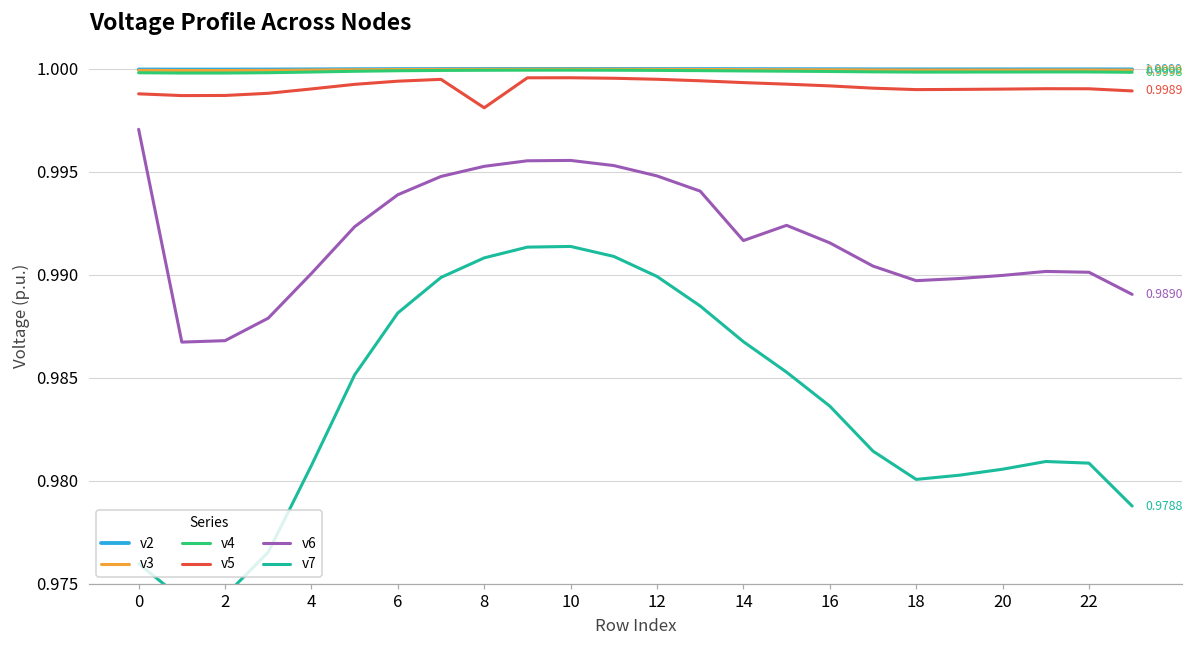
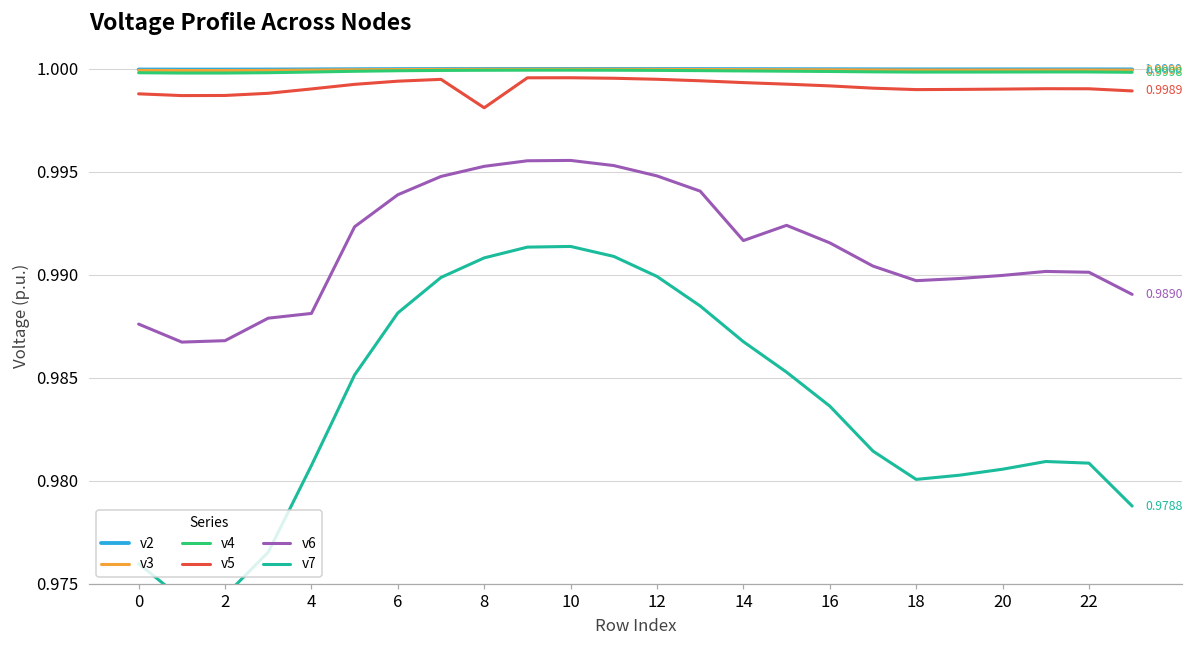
v6, 0: 0.9971 -> 0.9876
v6, 4: 0.9901 -> 0.9881
